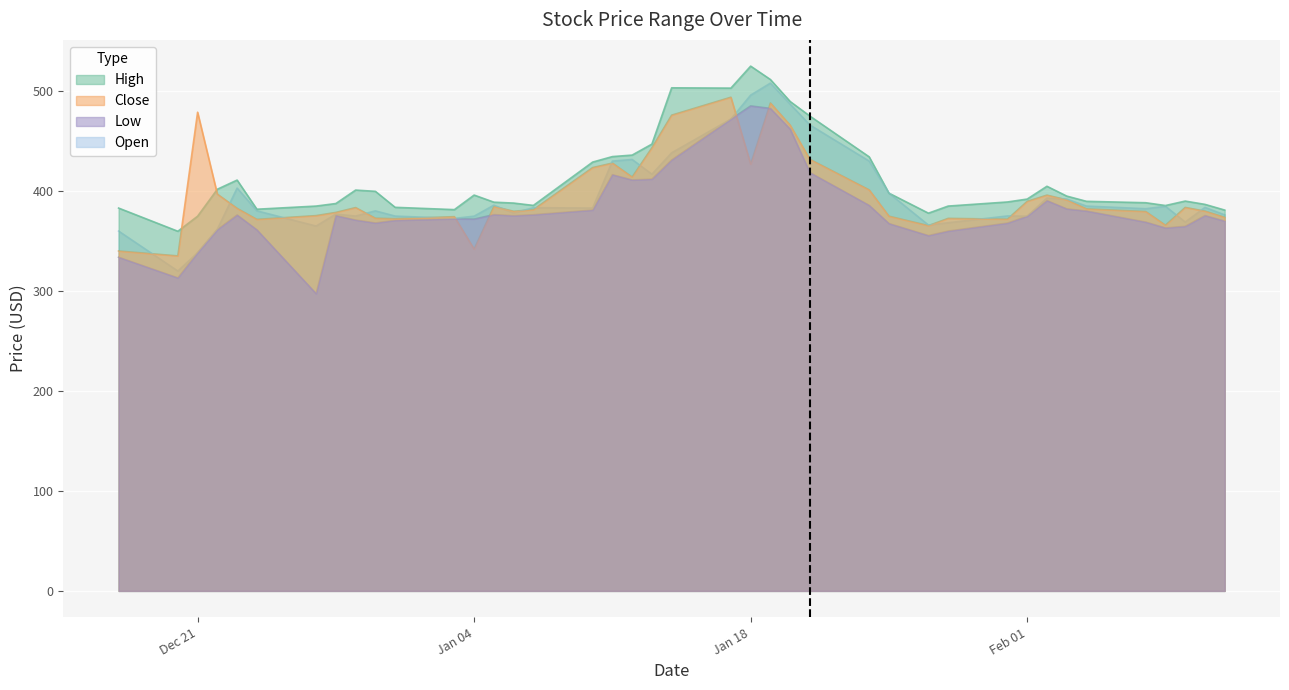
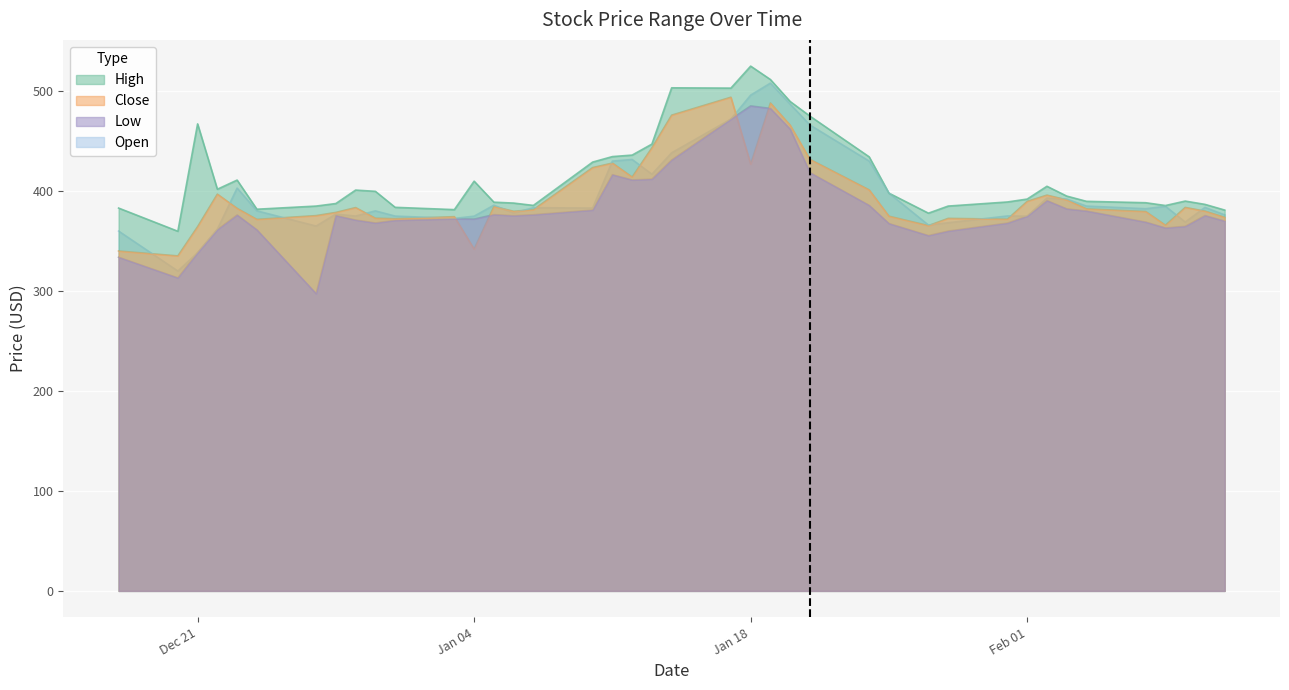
High, Dec 21: 370 -> 470
Close, Dec 21: 480 -> 360
High, Jan 04: 400 -> 410
